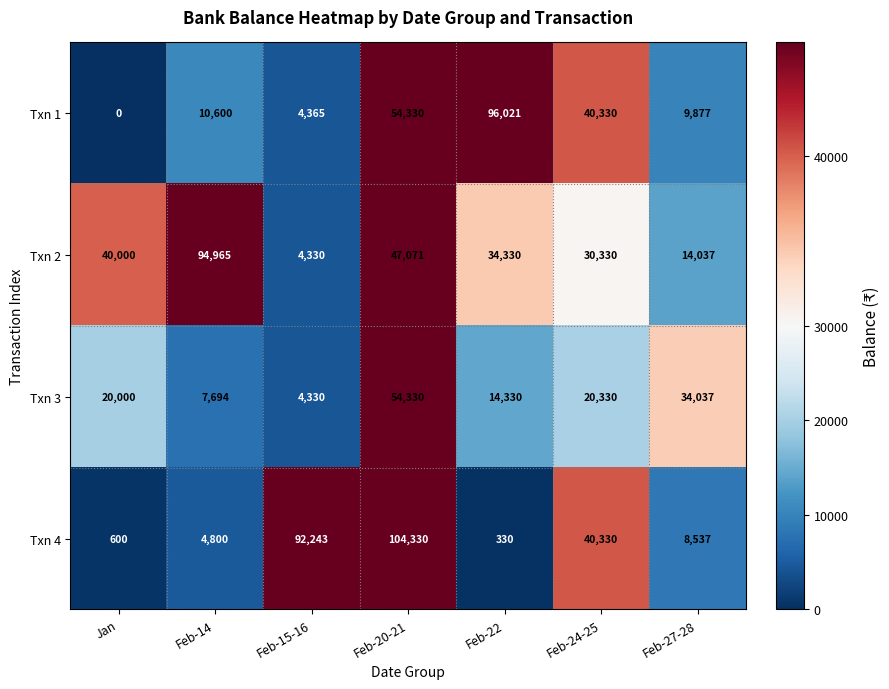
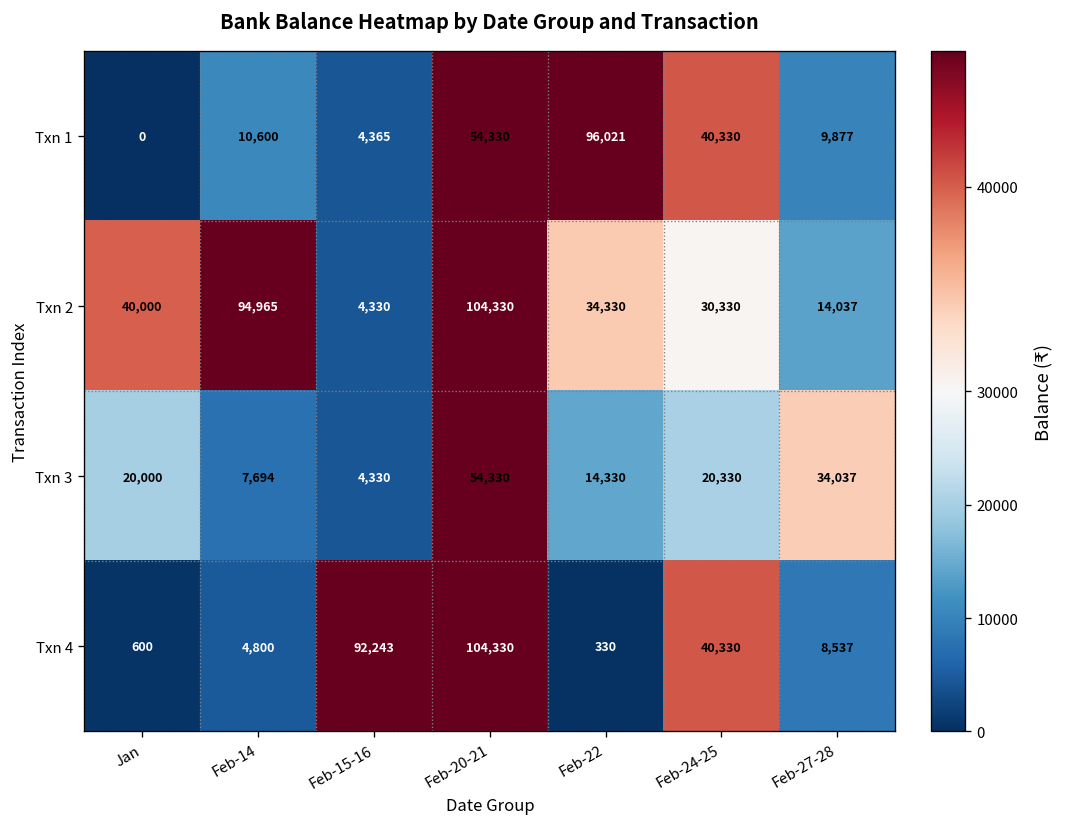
Txn 2, Feb-20-21: 47,071 -> 104,330
